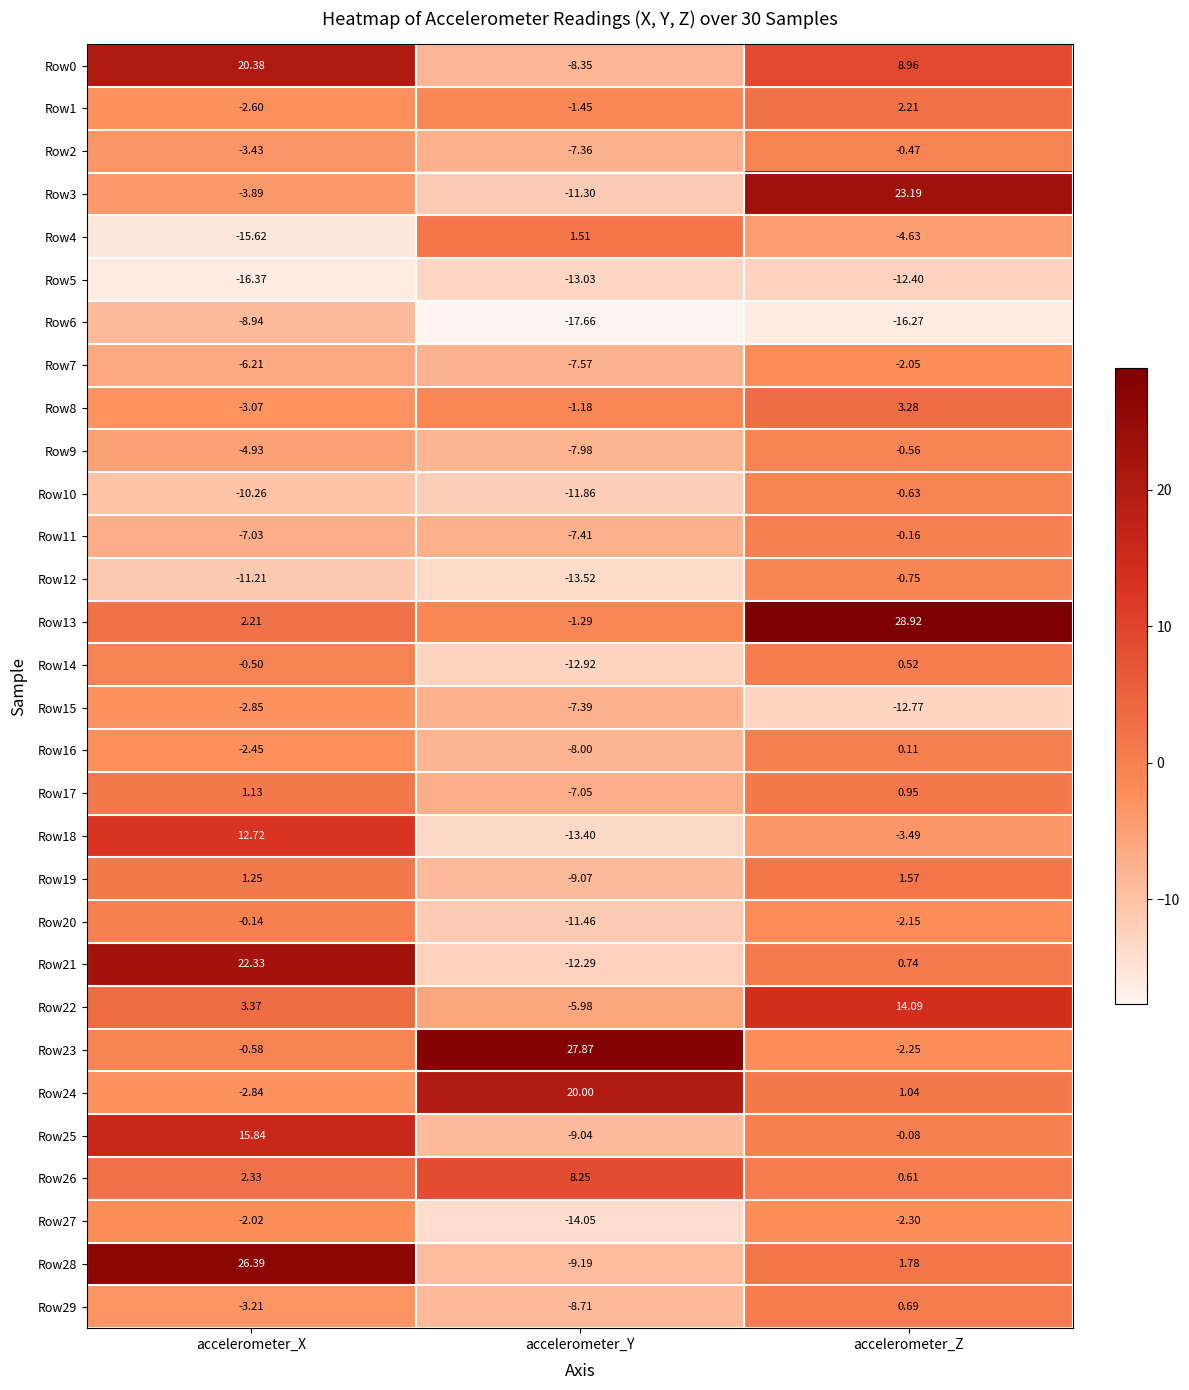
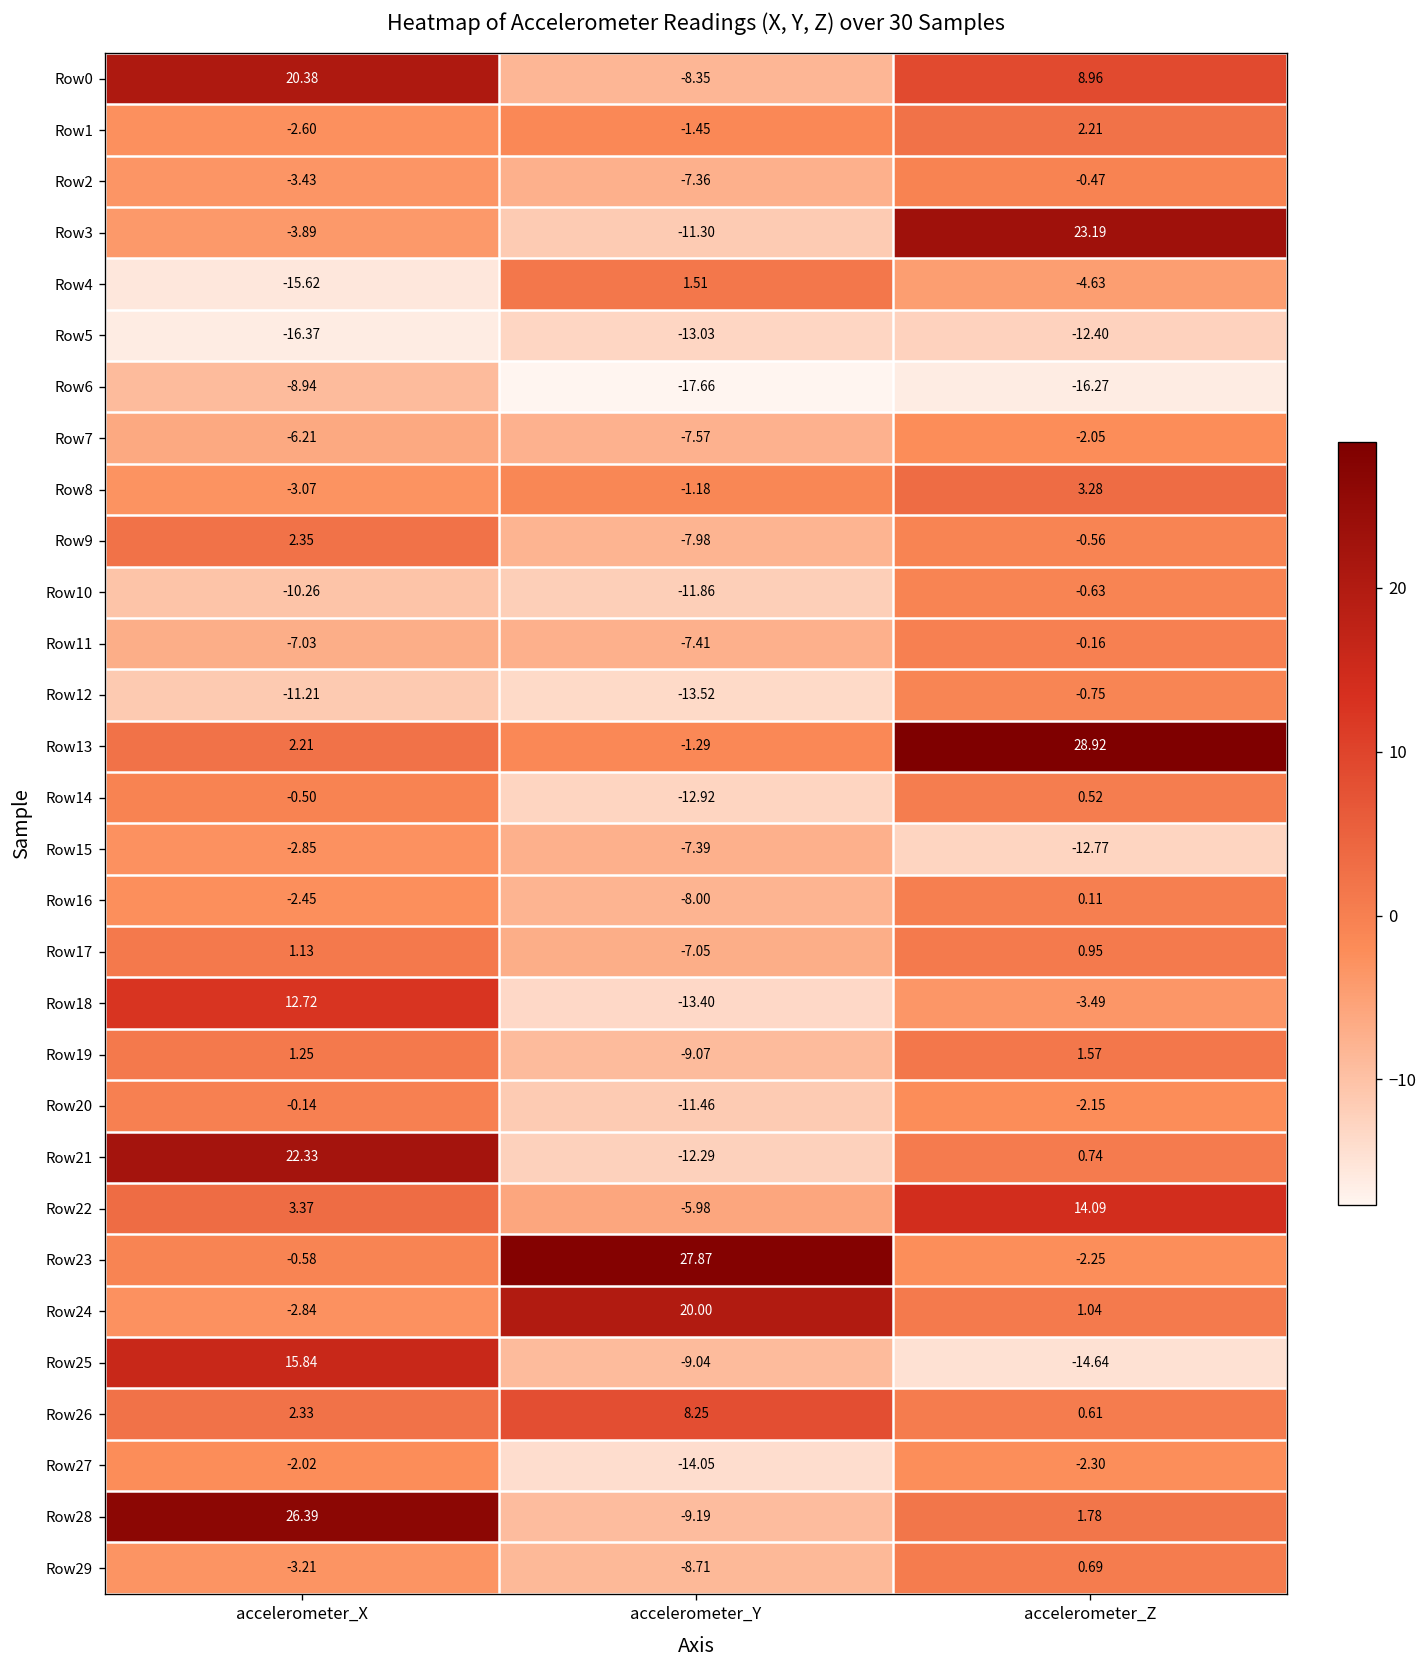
Row9, accelerometer_X: -4.93 -> 2.35
Row25, accelerometer_Z: -0.08 -> -14.64
